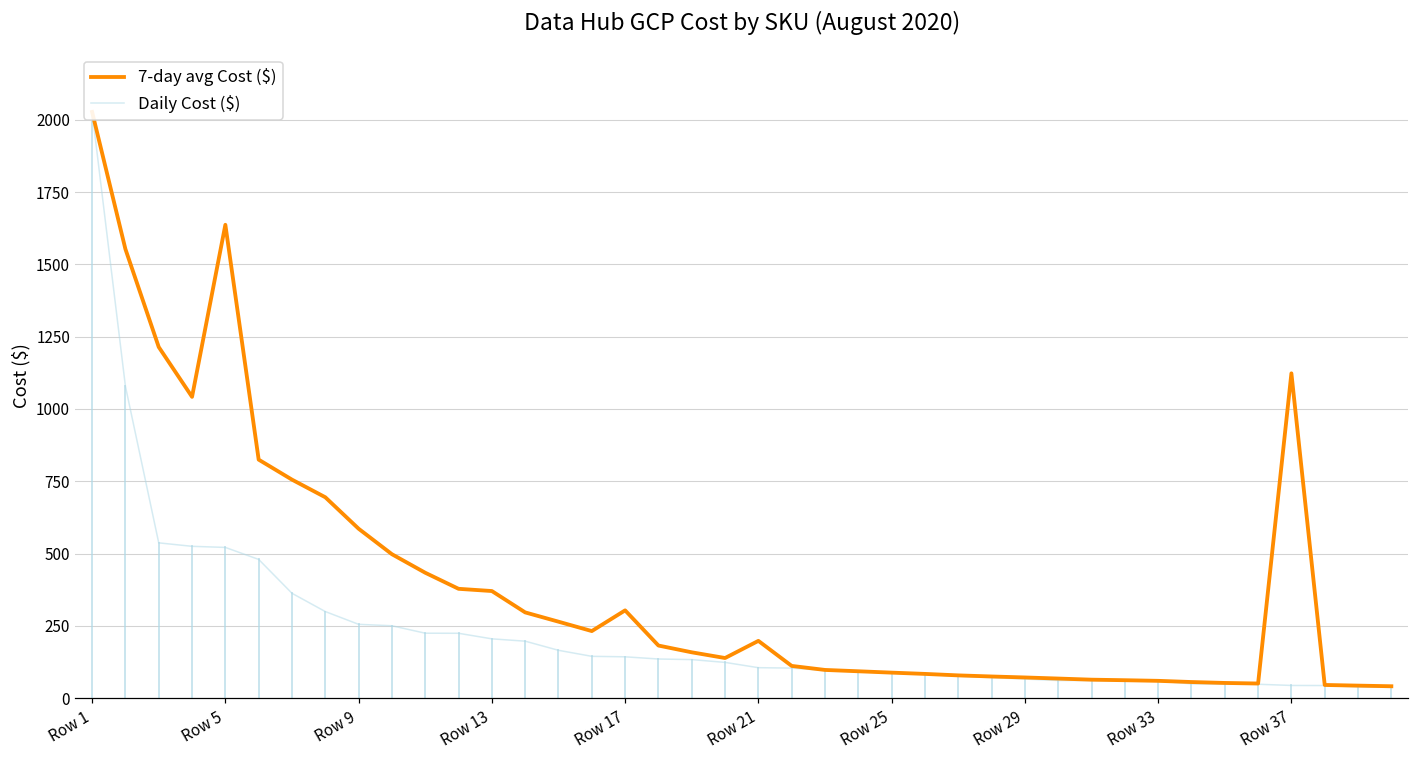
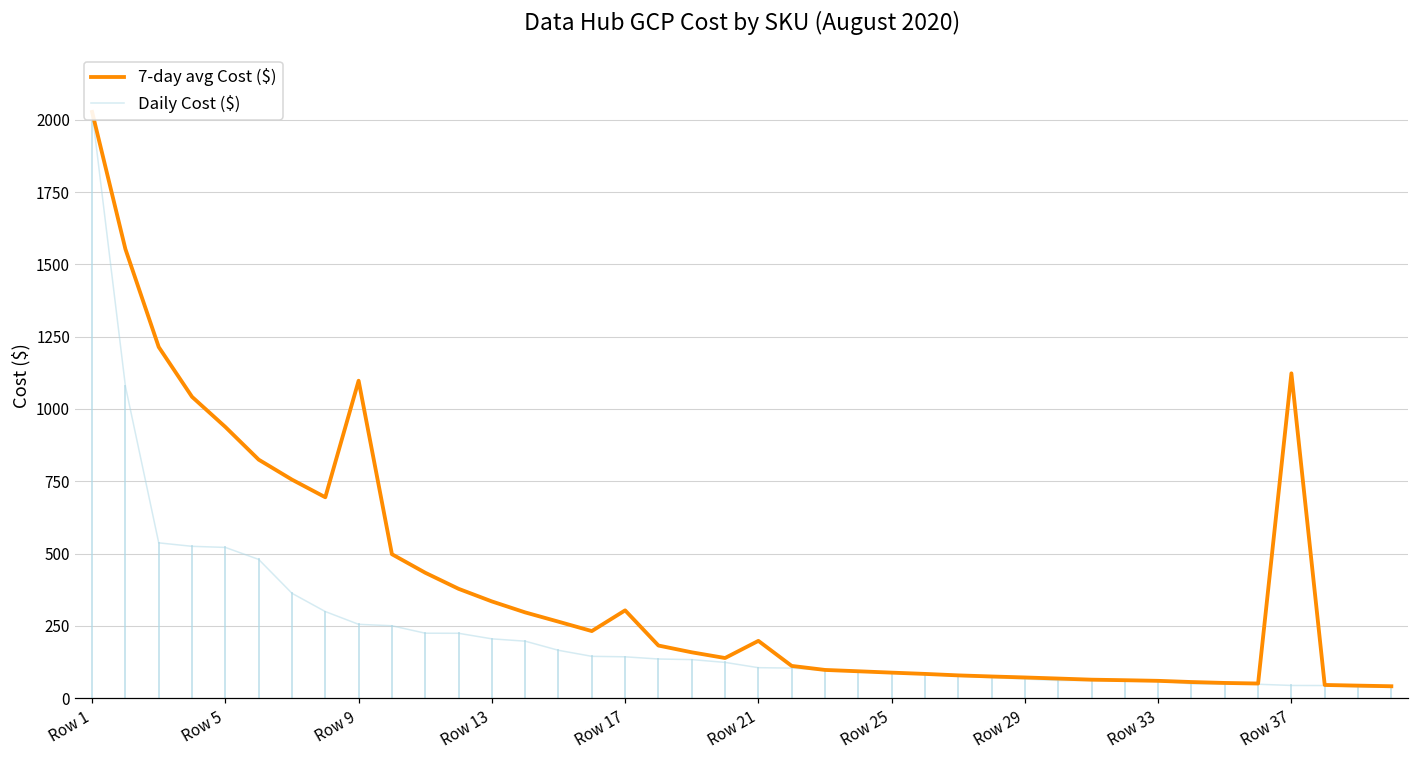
7-day avg Cost ($), Row 5: 1640 -> 940
7-day avg Cost ($), Row 9: 590 -> 1100
7-day avg Cost ($), Row 13: 370 -> 330
